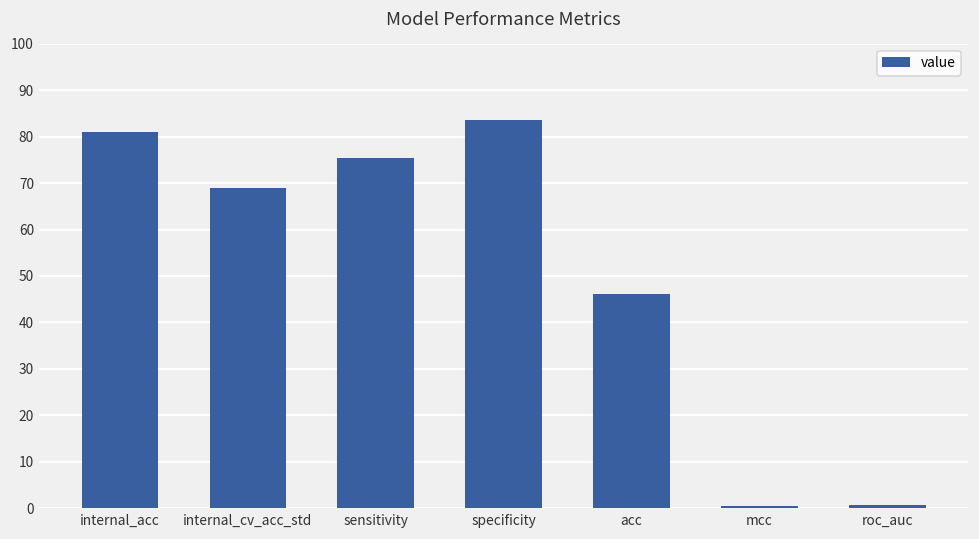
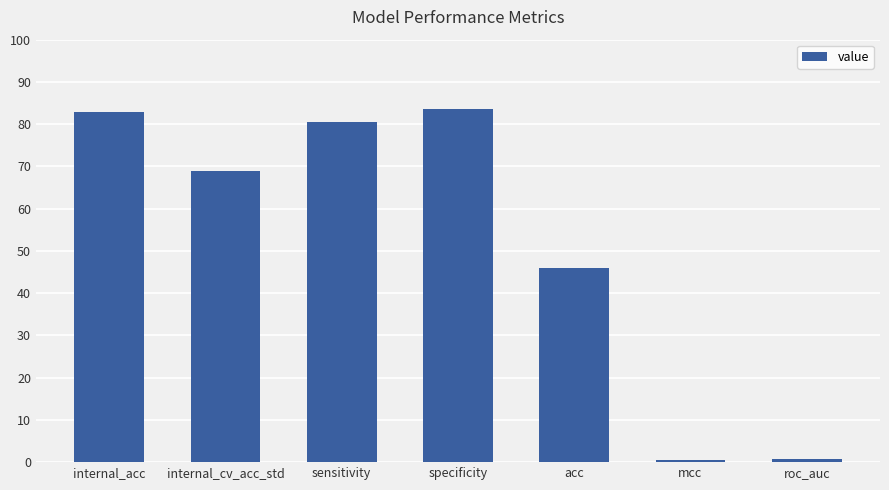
internal_acc: 81 -> 83
sensitivity: 75 -> 81
